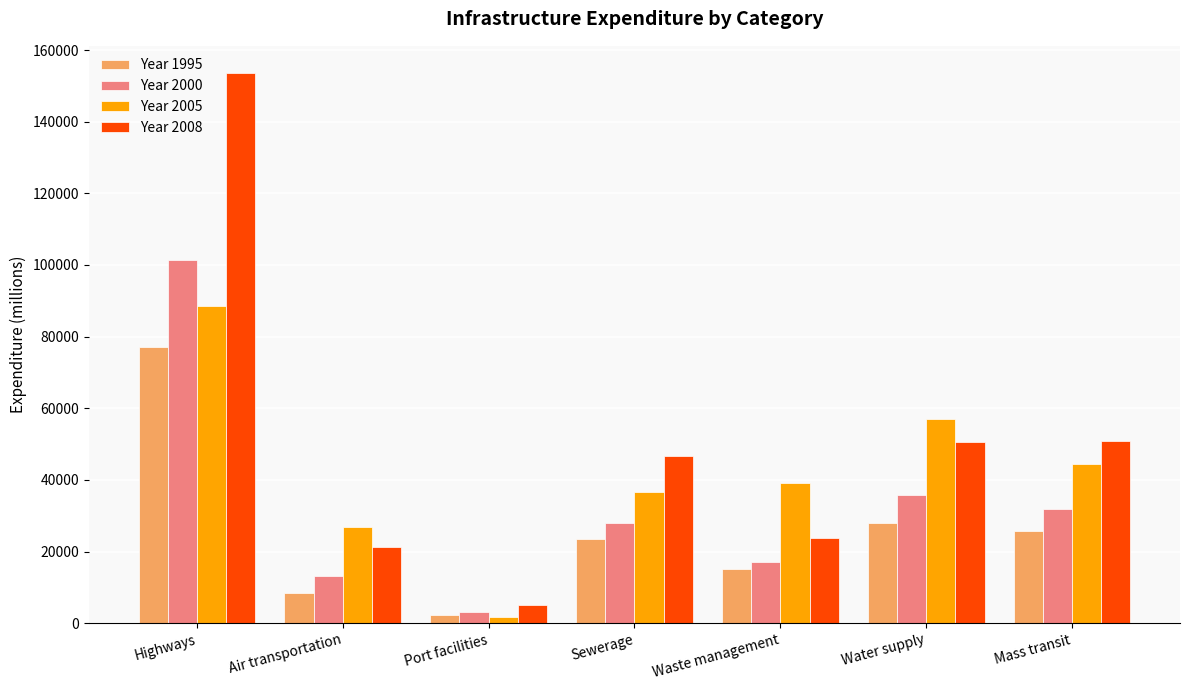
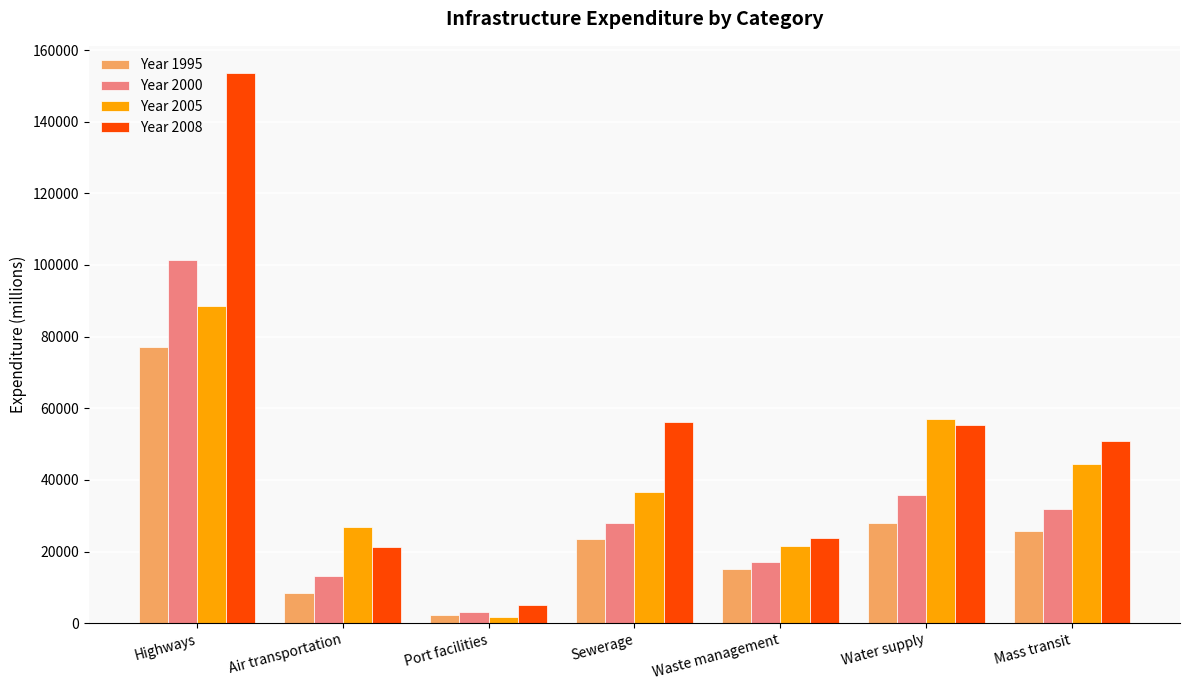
Year 2008, Sewerage: 47000 -> 56000
Year 2005, Waste management: 39000 -> 21000
Year 2008, Water supply: 51000 -> 55000
